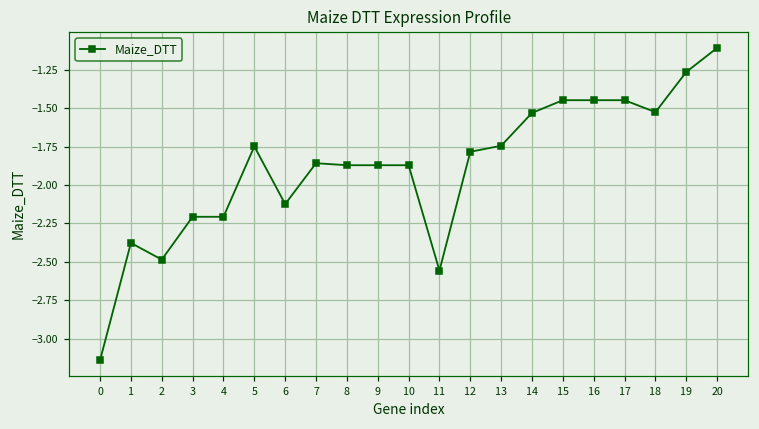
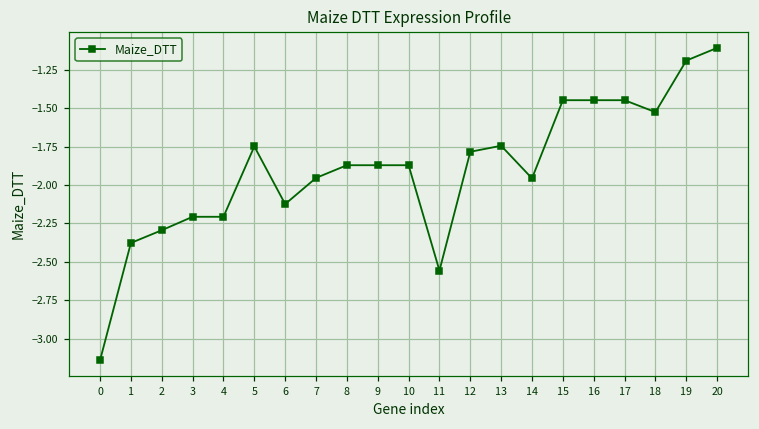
2: -2.49 -> -2.29
7: -1.86 -> -1.95
14: -1.53 -> -1.96
19: -1.26 -> -1.19
